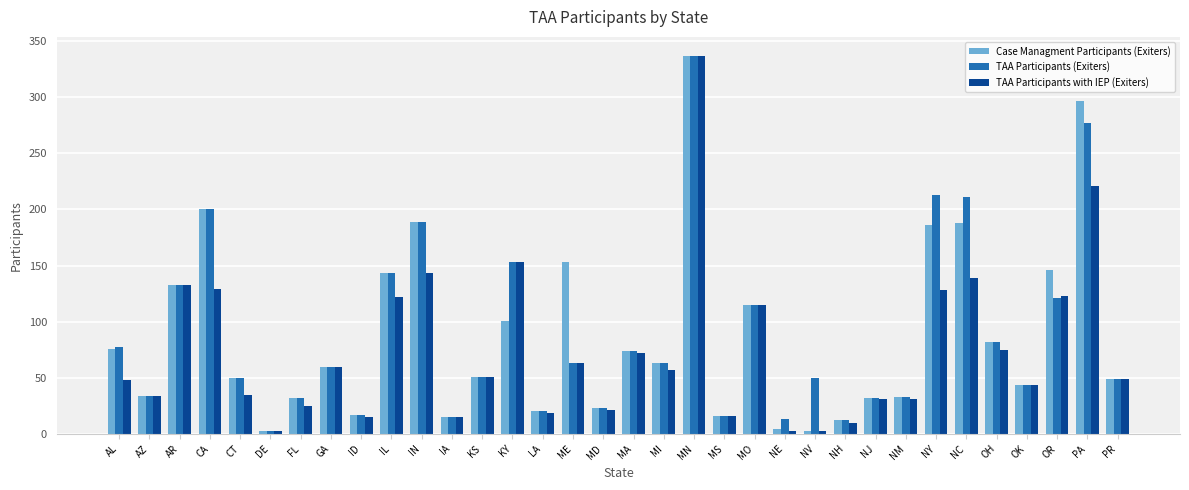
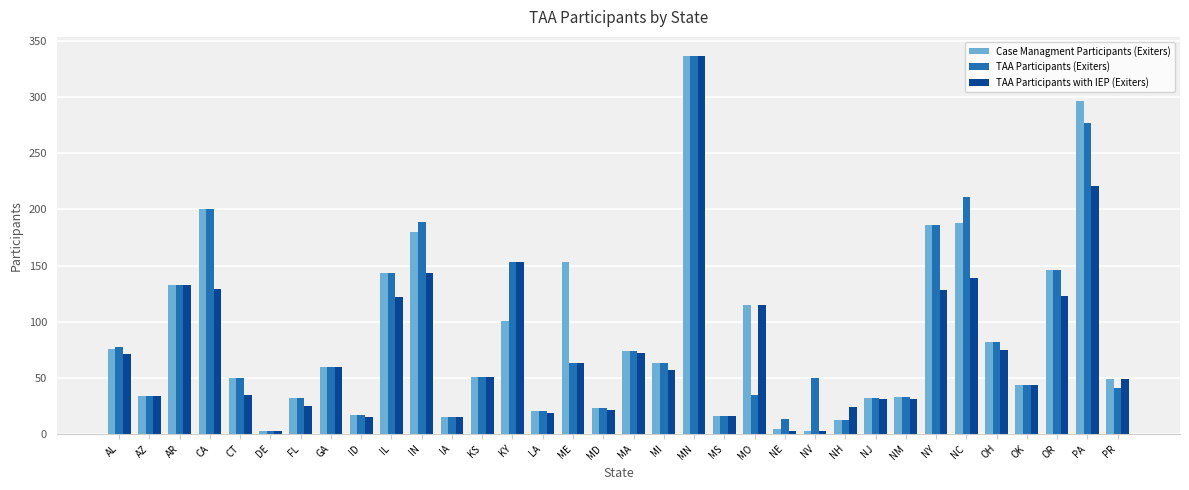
TAA Participants with IEP (Exiters), AL: 48 -> 71
Case Managment Participants (Exiters), IN: 189 -> 180
TAA Participants (Exiters), MO: 115 -> 35
TAA Participants with IEP (Exiters), NH: 10 -> 24
TAA Participants (Exiters), NY: 213 -> 186
TAA Participants (Exiters), OR: 121 -> 146
TAA Participants (Exiters), PR: 49 -> 41
